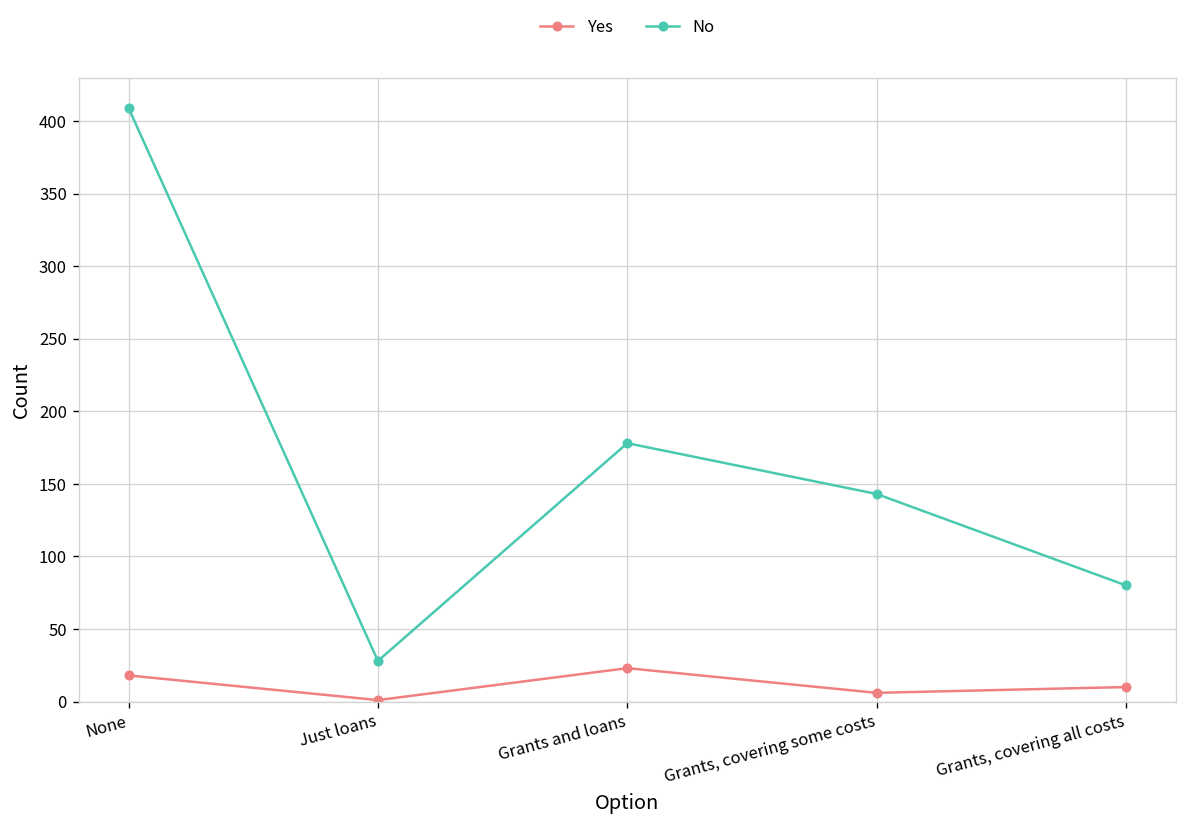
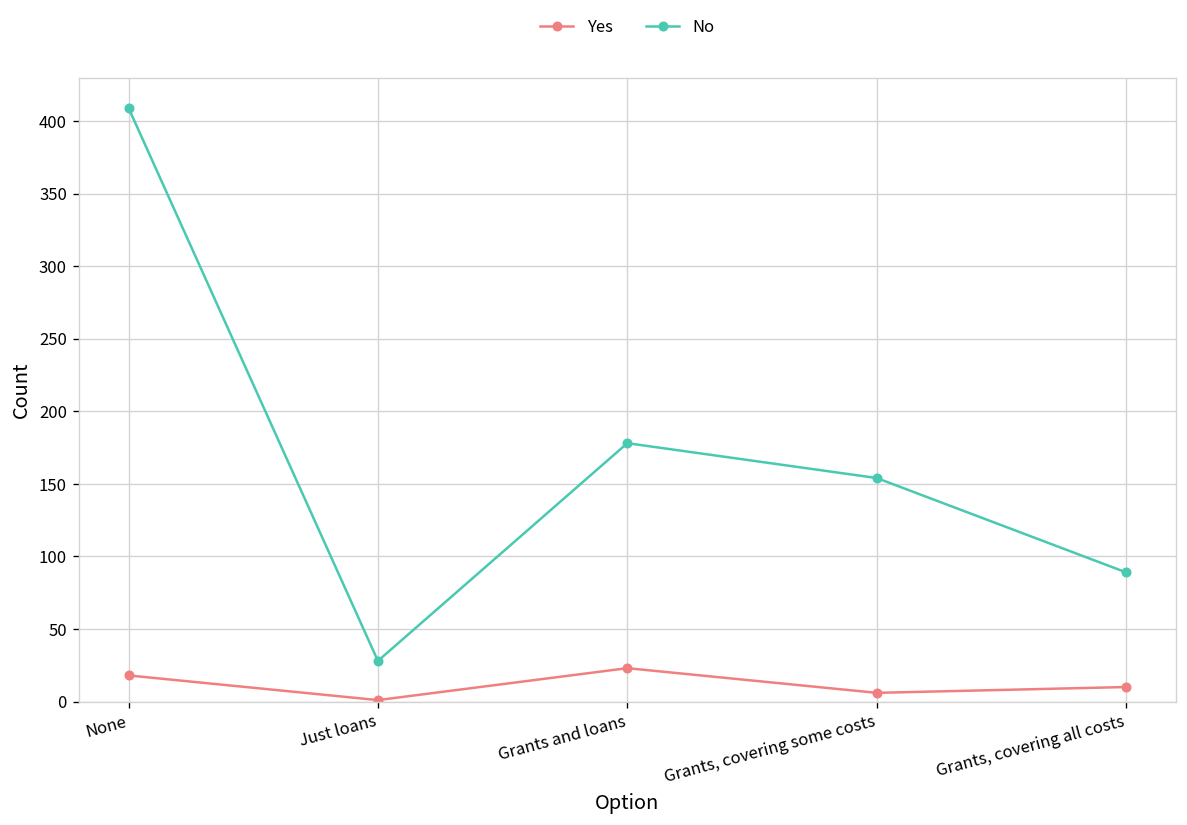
No, Grants, covering some costs: 143 -> 154
No, Grants, covering all costs: 80 -> 89
